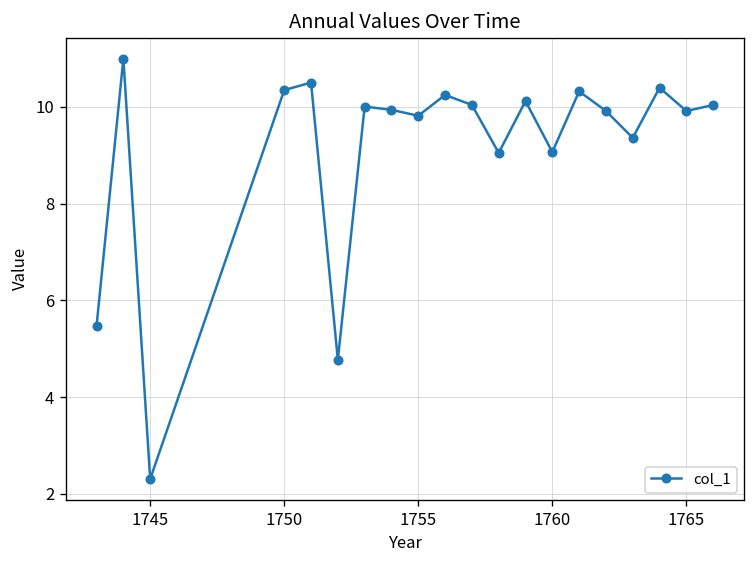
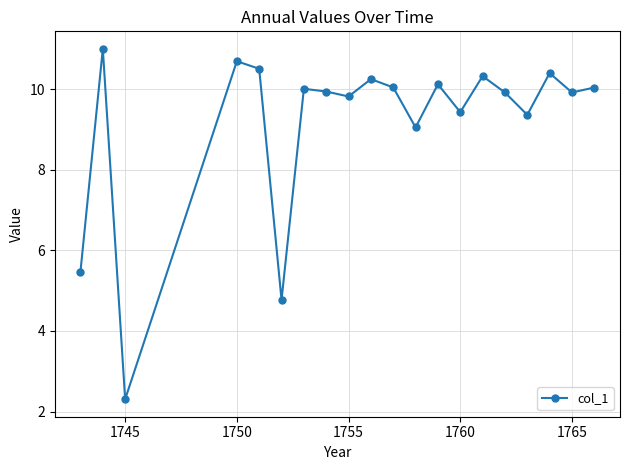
1750: 10.3 -> 10.7
1760: 9.1 -> 9.4
